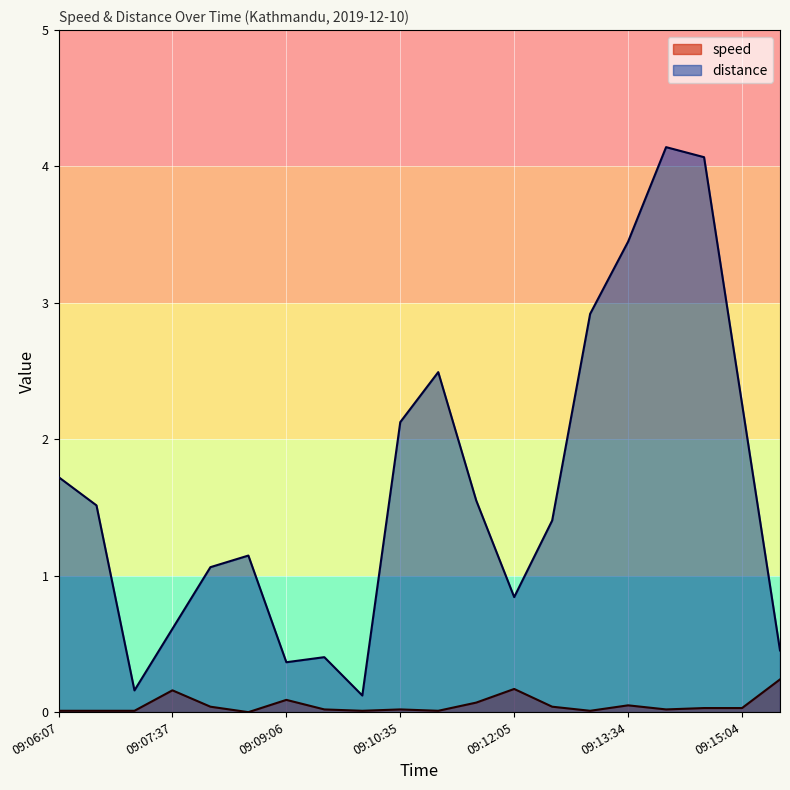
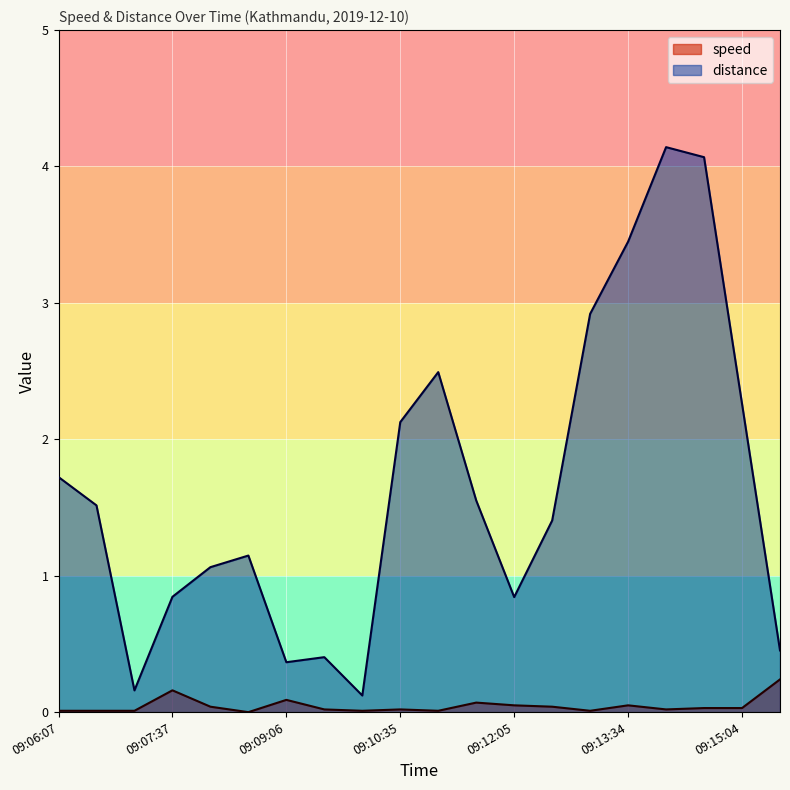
distance, 09:07:37: 0.61 -> 0.85
speed, 09:12:05: 0.17 -> 0.05
